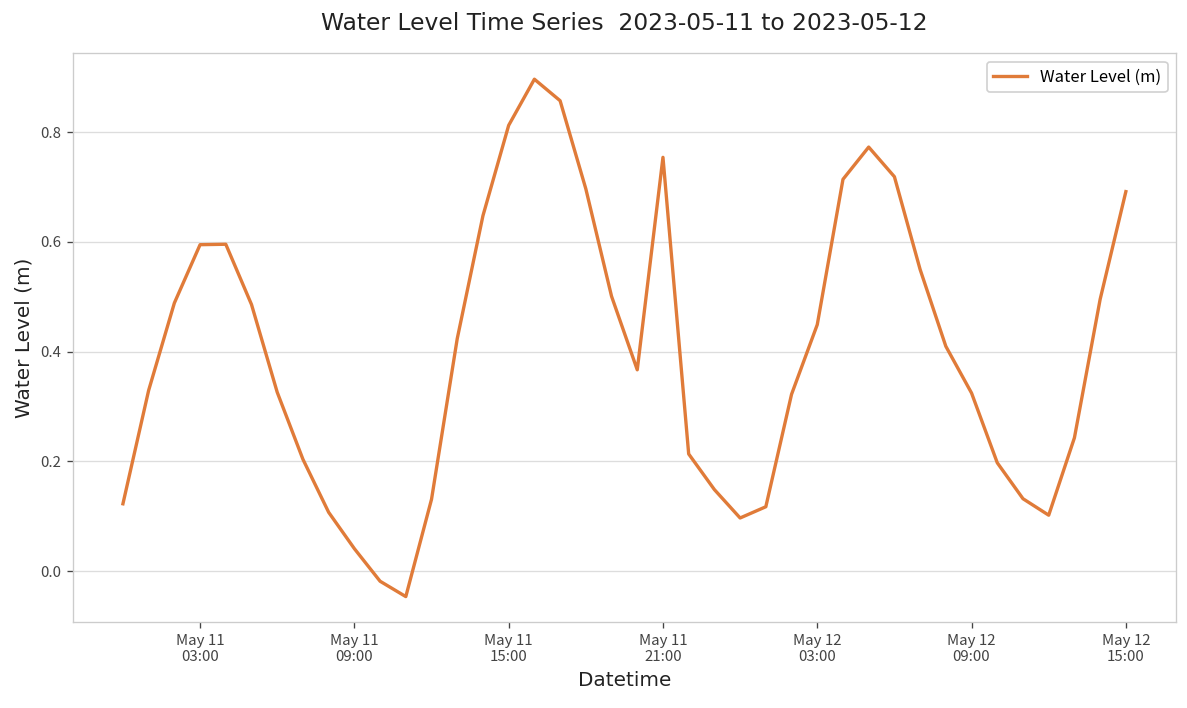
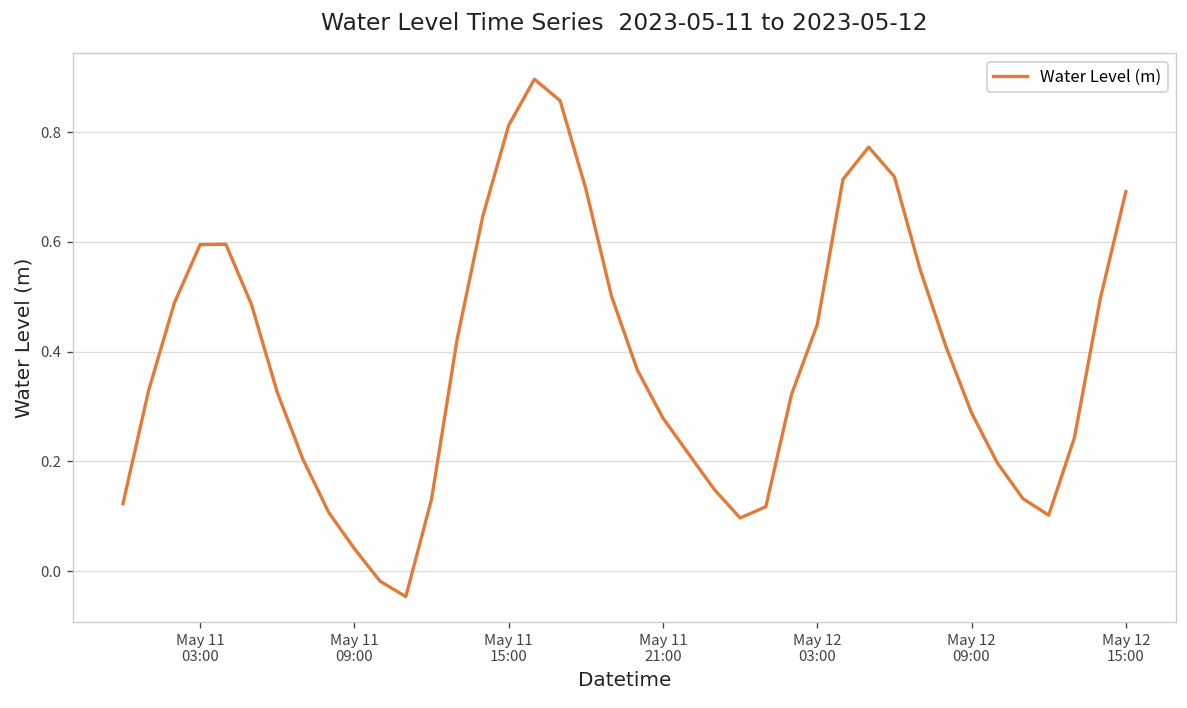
May 11 21:00: 0.75 -> 0.28
May 12 09:00: 0.32 -> 0.29
